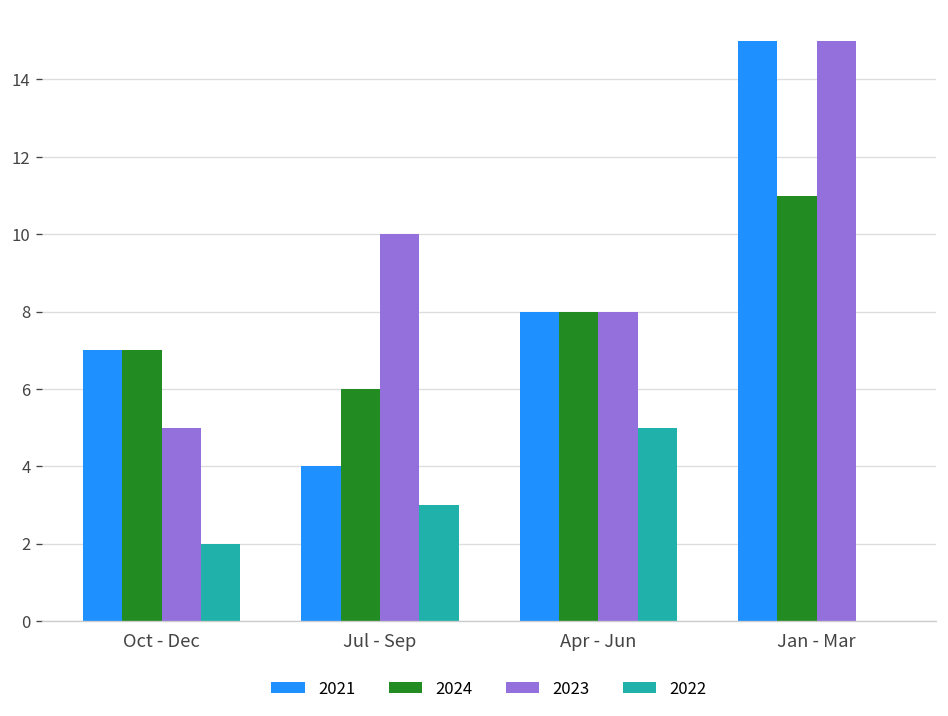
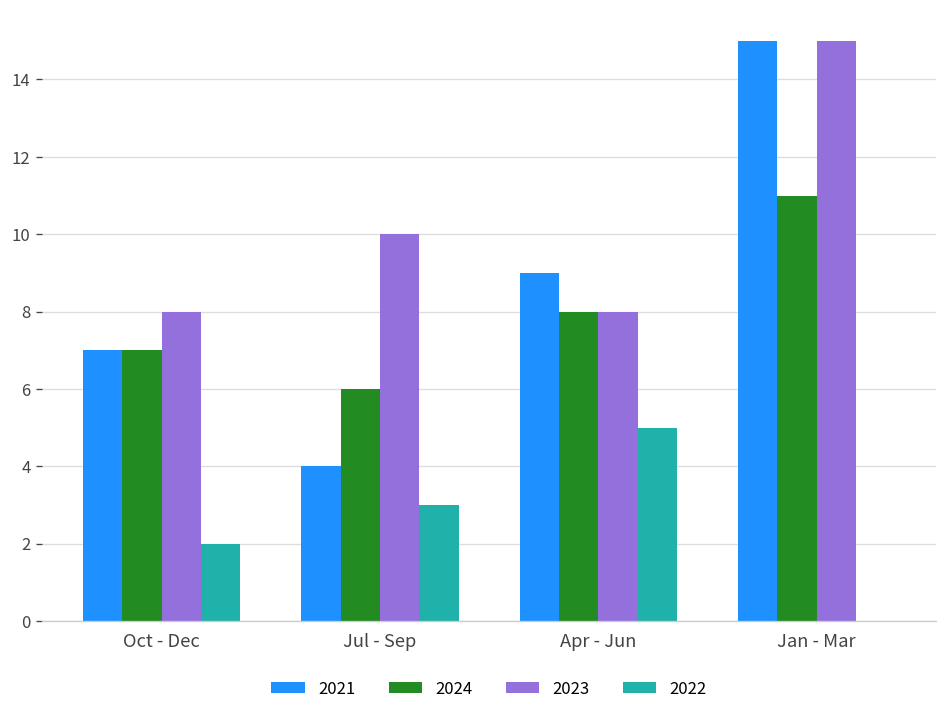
2023, Oct - Dec: 5 -> 8
2021, Apr - Jun: 8 -> 9
